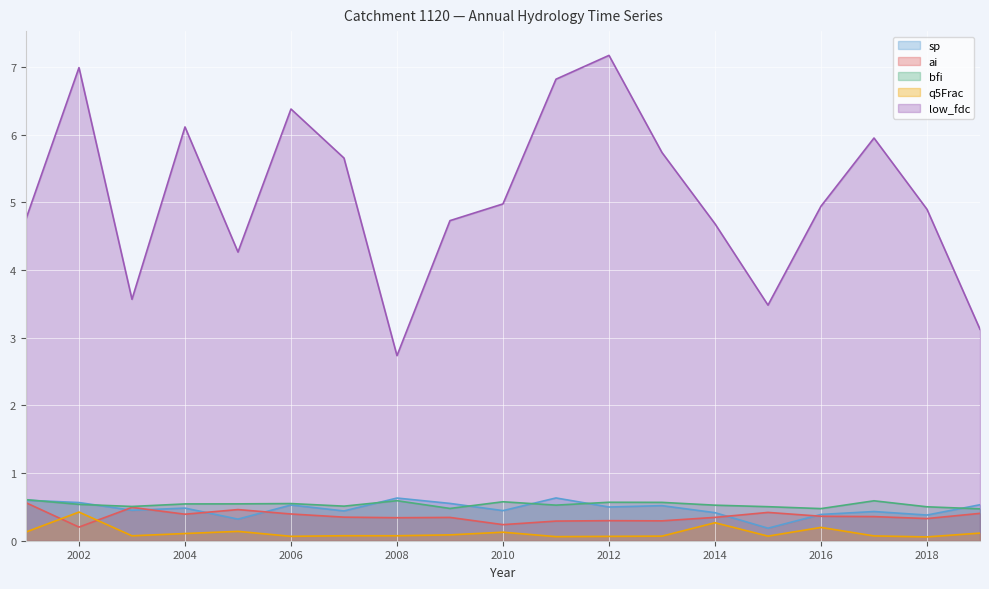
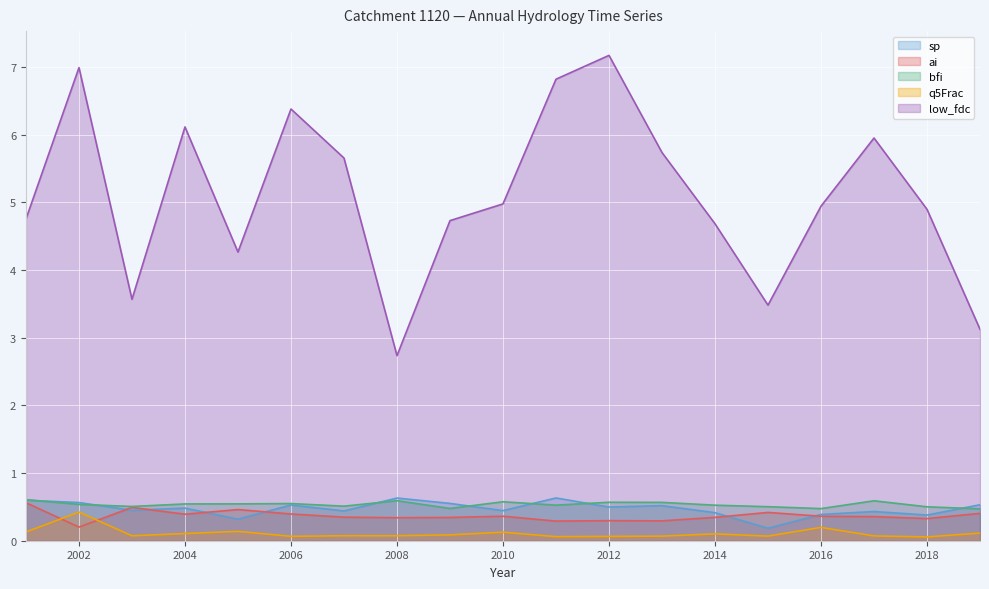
ai, 2010: 0.2 -> 0.4
q5Frac, 2014: 0.3 -> 0.1
